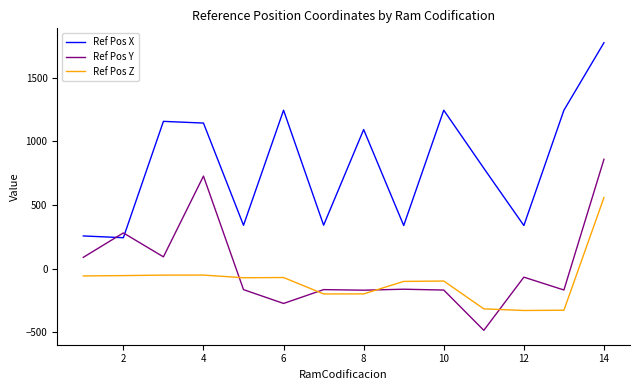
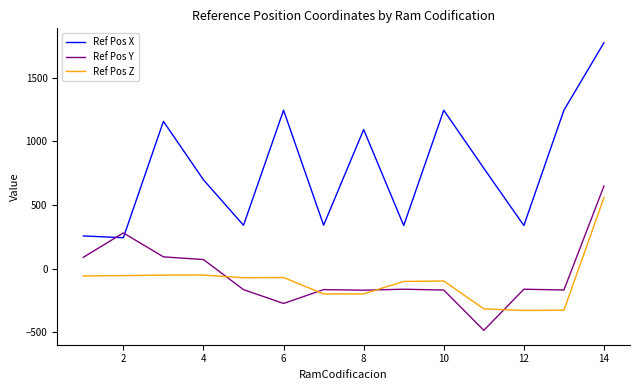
Ref Pos X, 4: 1140 -> 700
Ref Pos Y, 4: 730 -> 70
Ref Pos Y, 12: -70 -> -160
Ref Pos Y, 14: 860 -> 650
